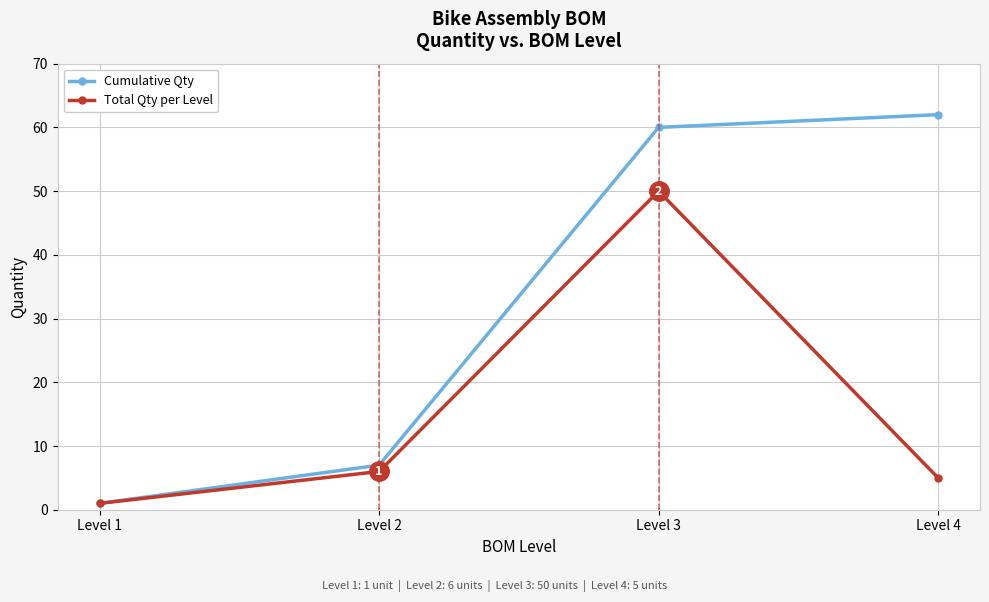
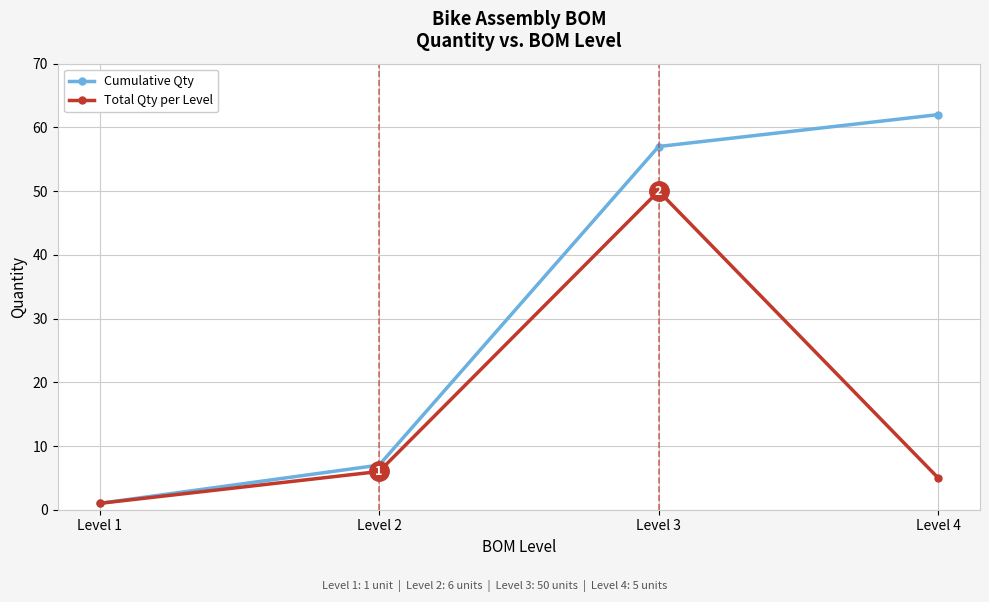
Cumulative Qty, Level 3: 60 -> 57
